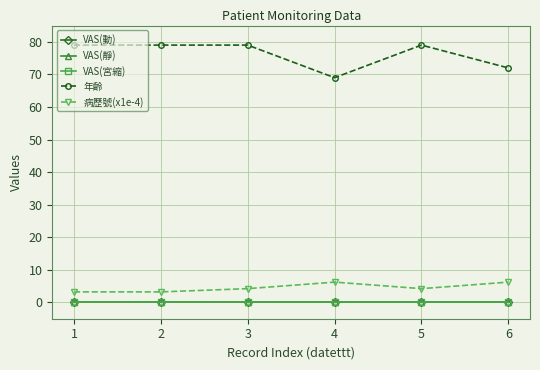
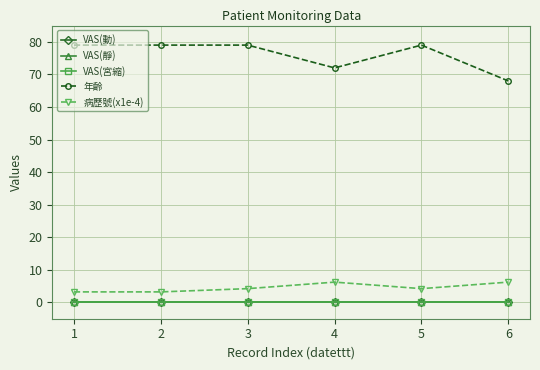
年齡, 4: 69 -> 72
年齡, 6: 72 -> 68
